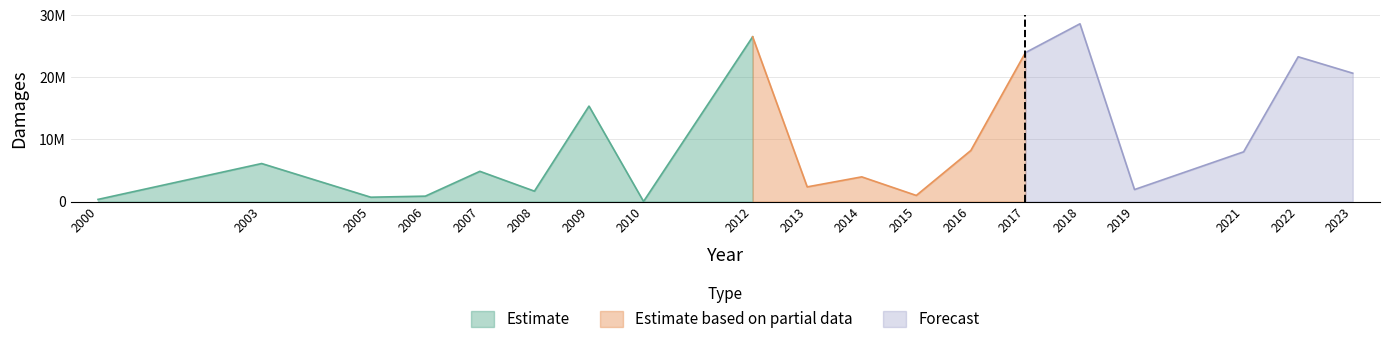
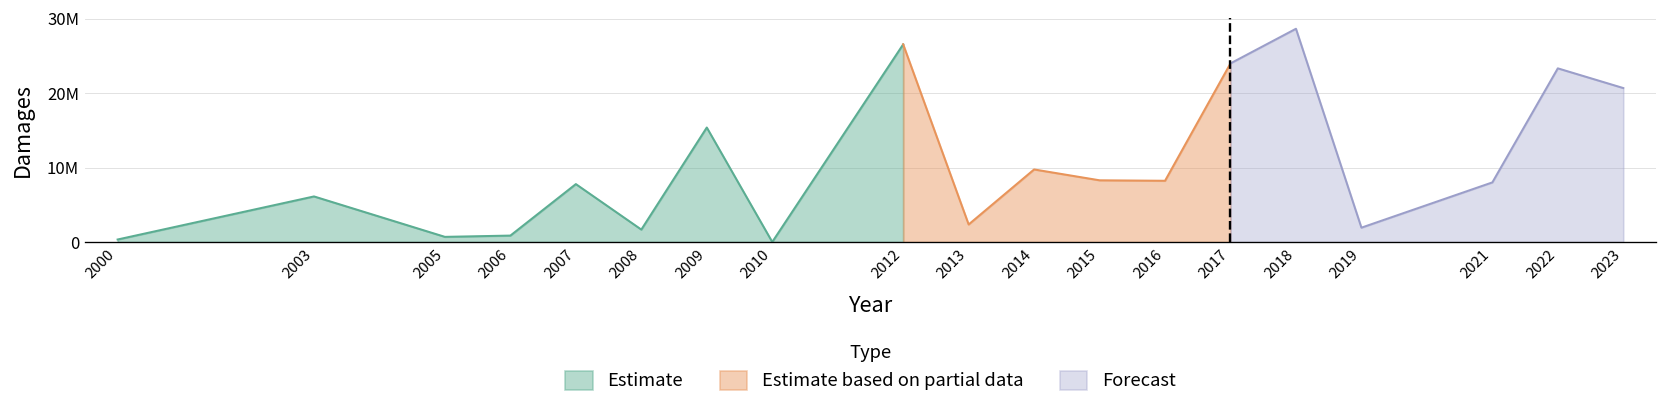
Estimate, 2007: 5000000 -> 8000000
Estimate based on partial data, 2014: 4000000 -> 10000000
Estimate based on partial data, 2015: 1000000 -> 8000000
